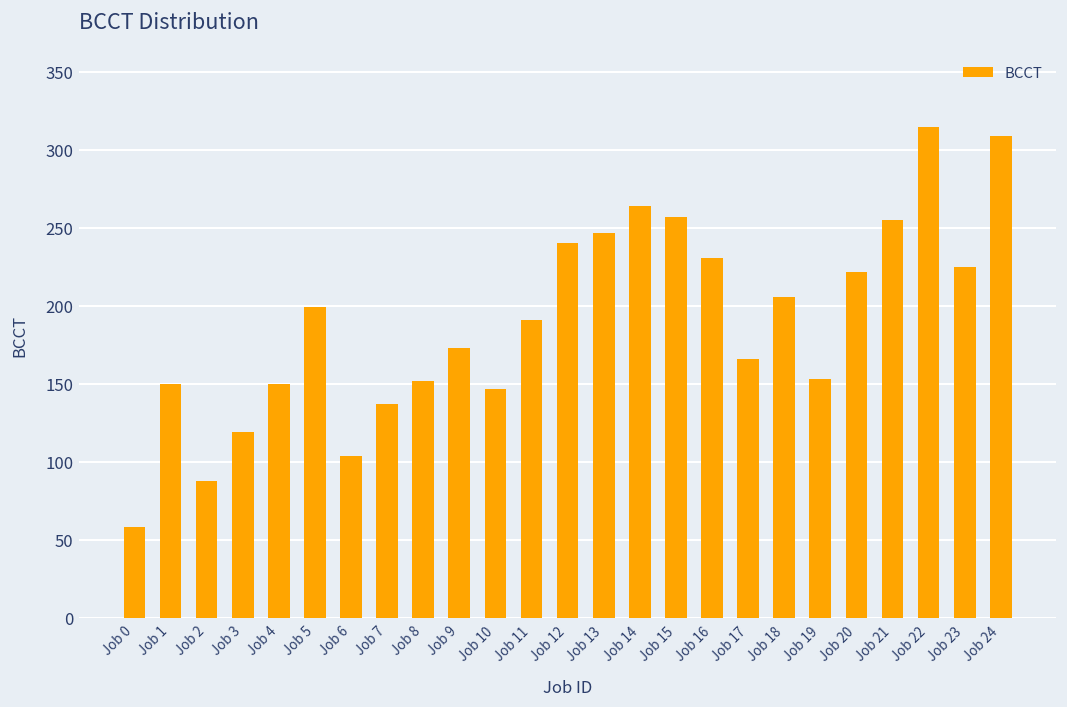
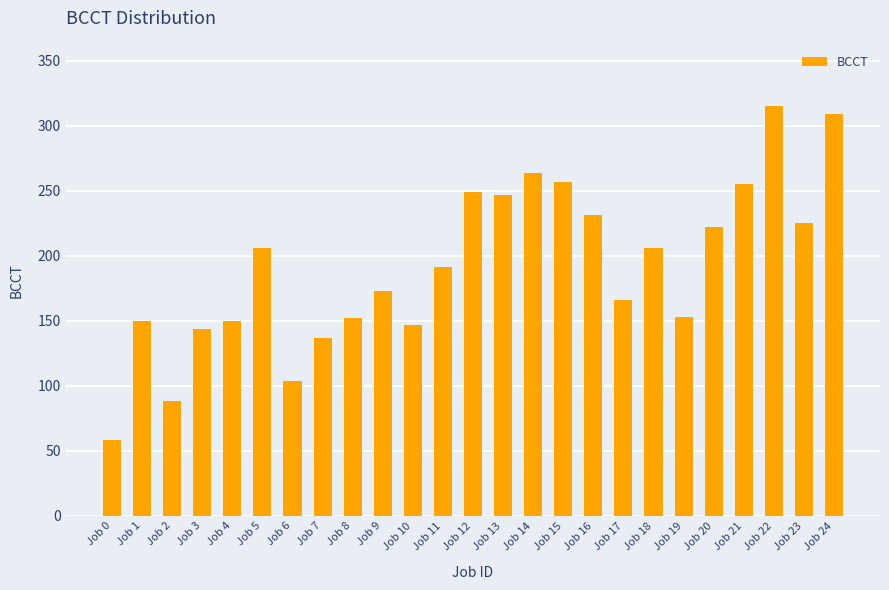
Job 3: 119 -> 144
Job 5: 199 -> 206
Job 12: 240 -> 249
